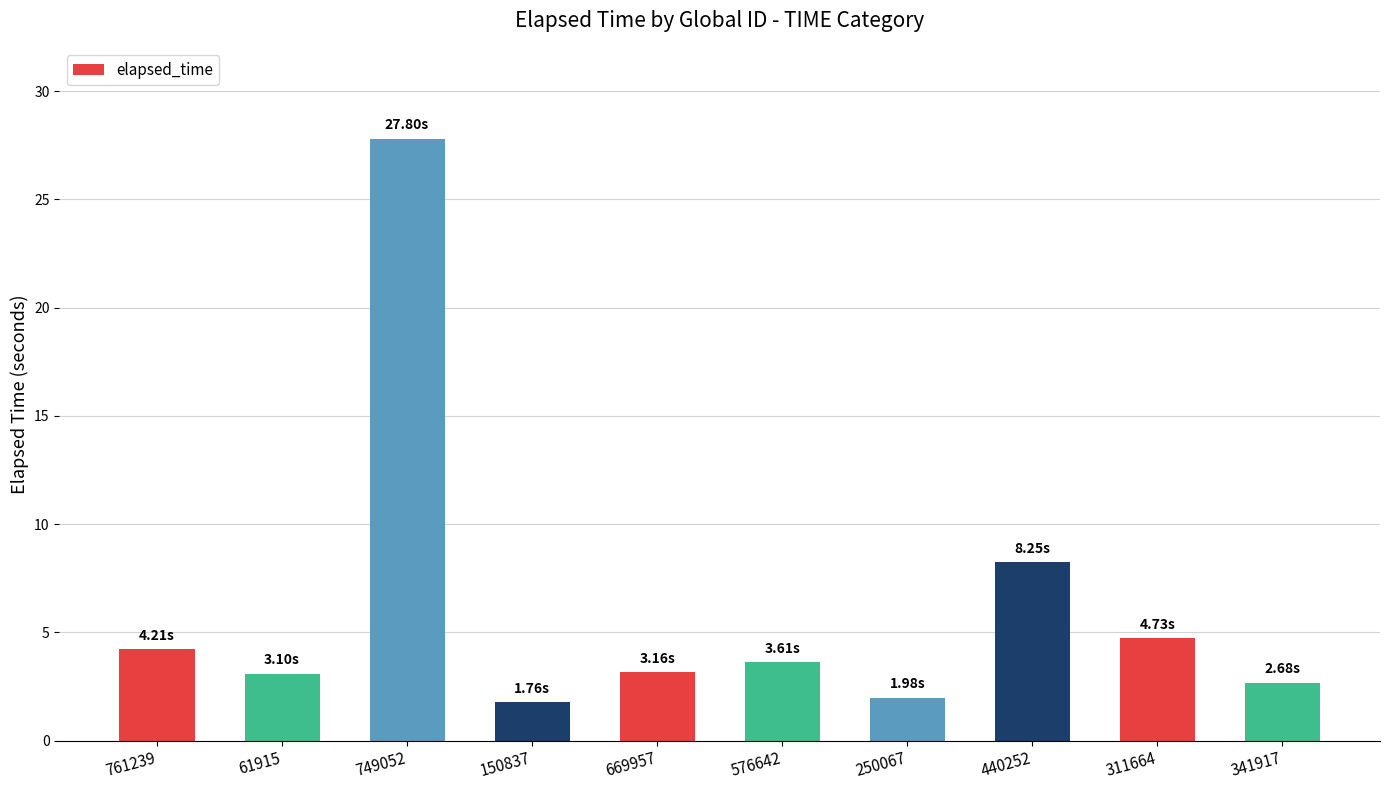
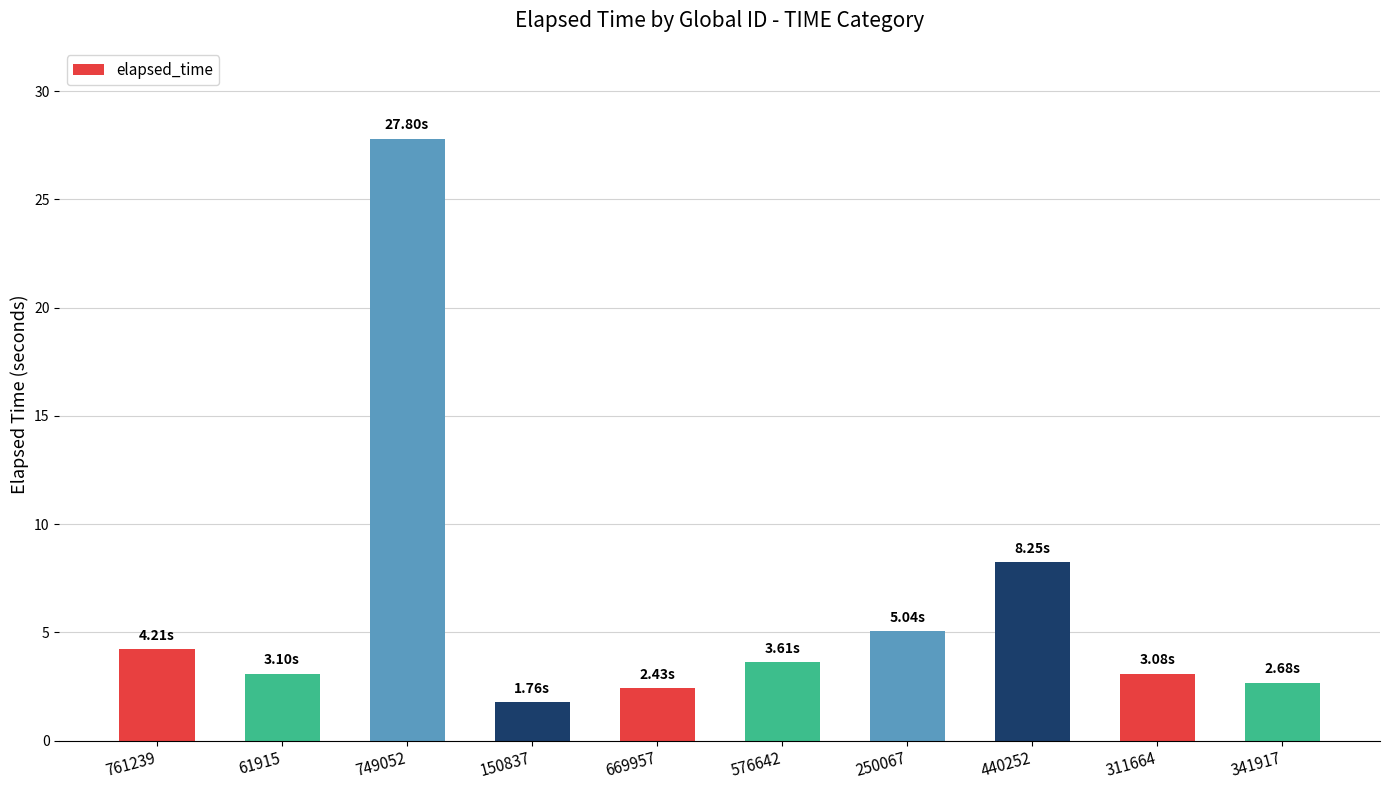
669957: 3.16s -> 2.43s
250067: 1.98s -> 5.04s
311664: 4.73s -> 3.08s
